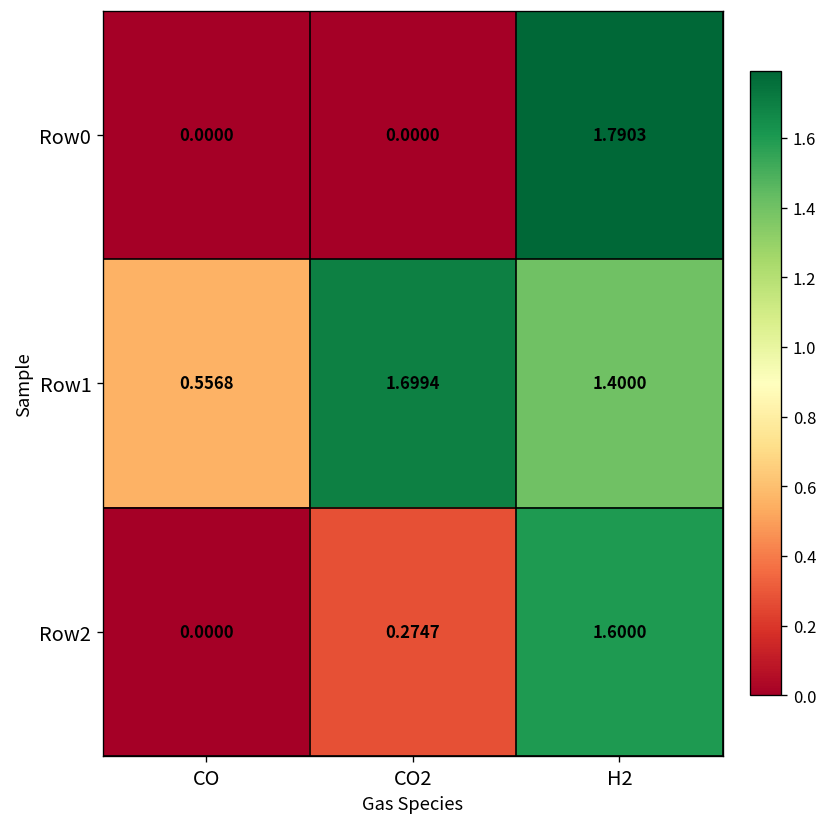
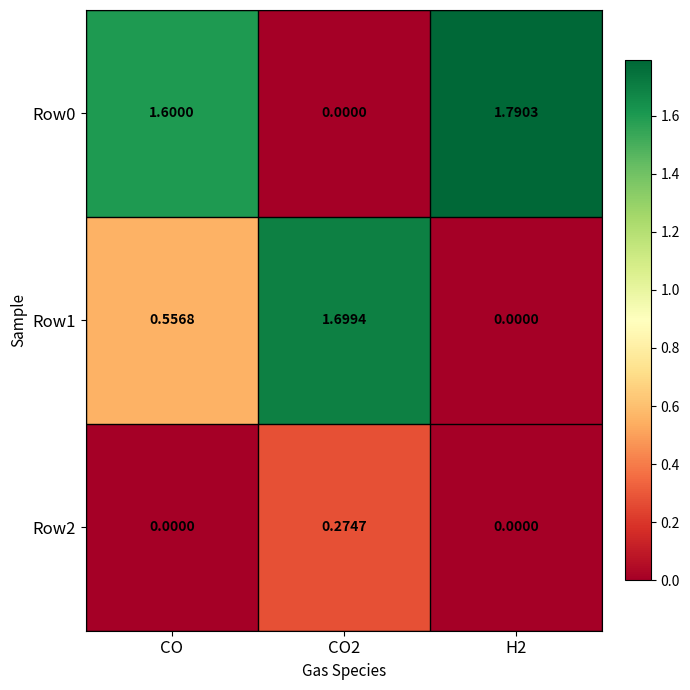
Row0, CO: 0.0000 -> 1.6000
Row1, H2: 1.4000 -> 0.0000
Row2, H2: 1.6000 -> 0.0000
